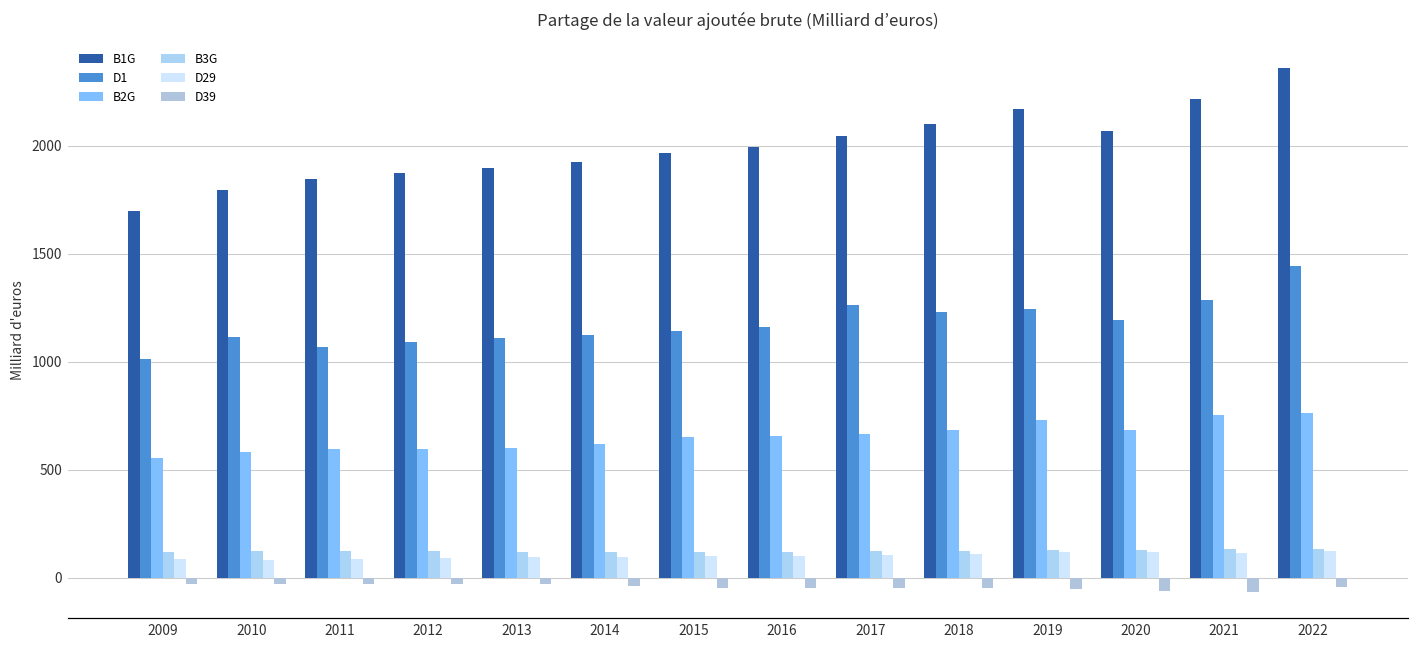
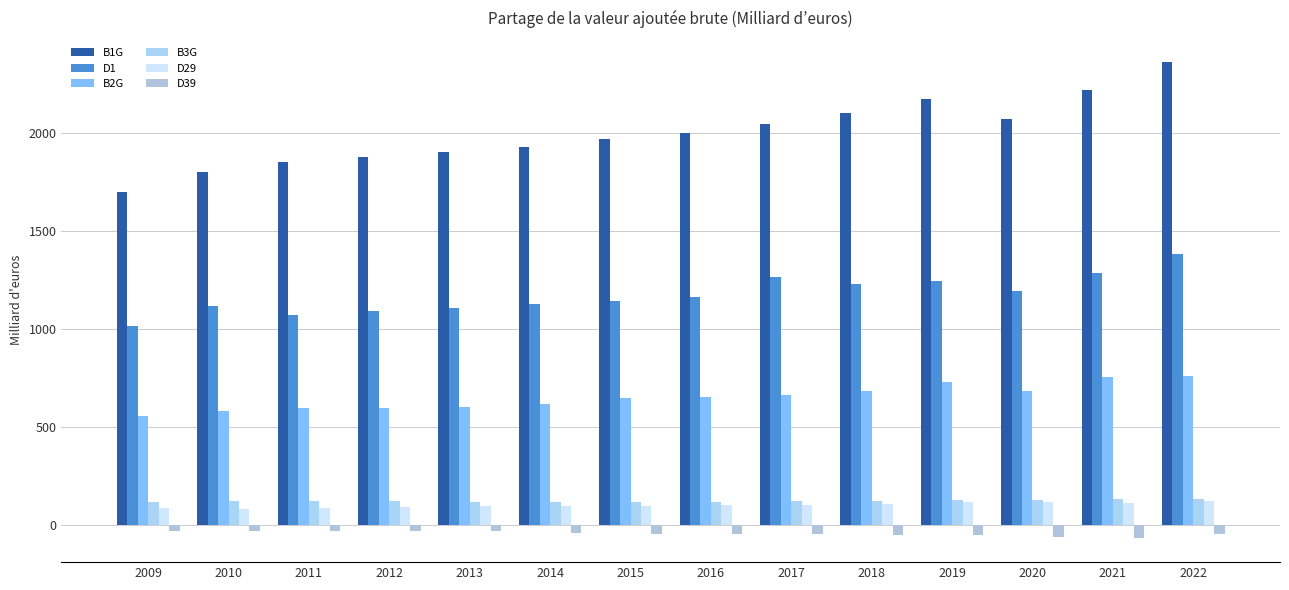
D1, 2022: 1440 -> 1380
